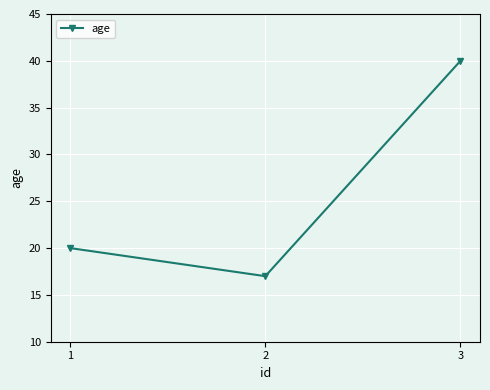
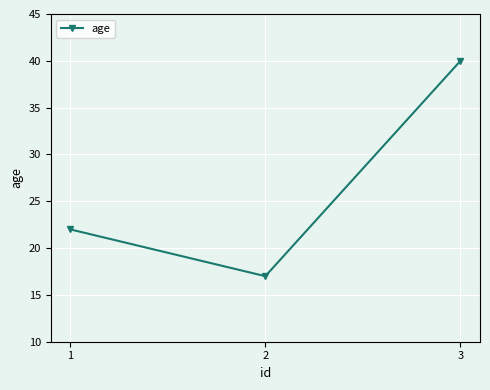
1: 20 -> 22
